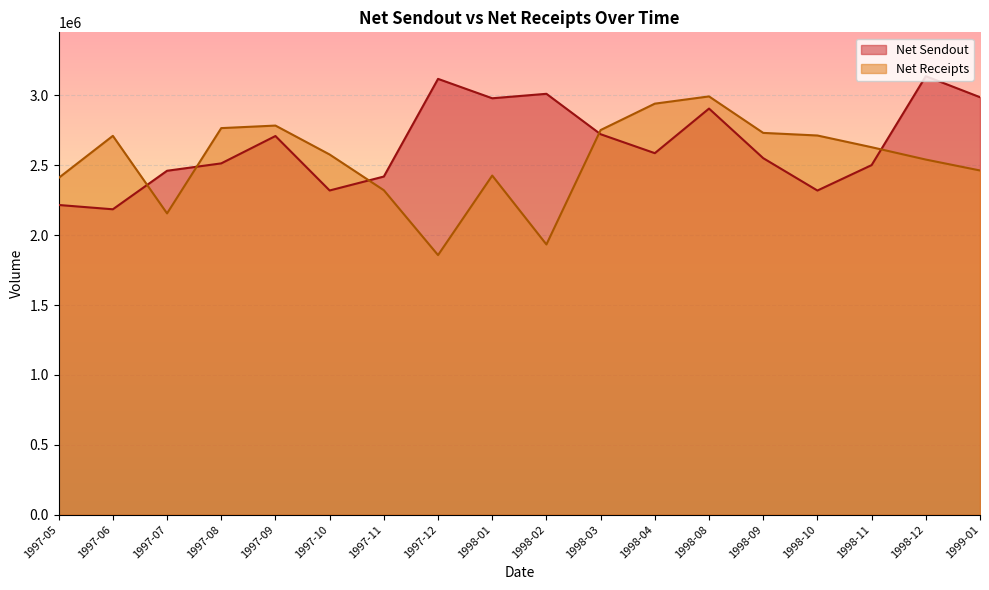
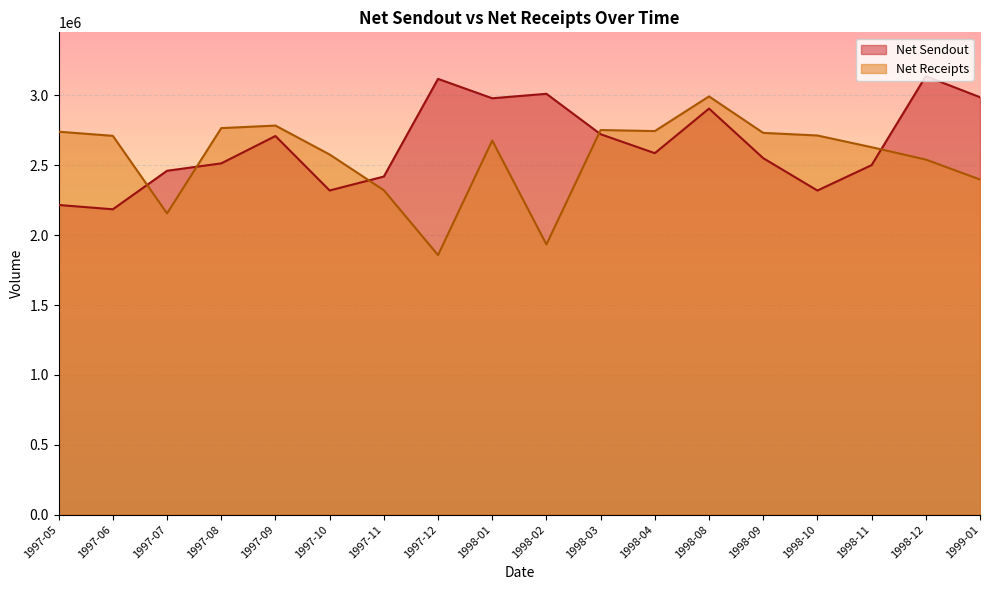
Net Receipts, 1997-05: 2410000 -> 2740000
Net Receipts, 1998-01: 2430000 -> 2680000
Net Receipts, 1998-04: 2940000 -> 2740000
Net Receipts, 1999-01: 2460000 -> 2400000
